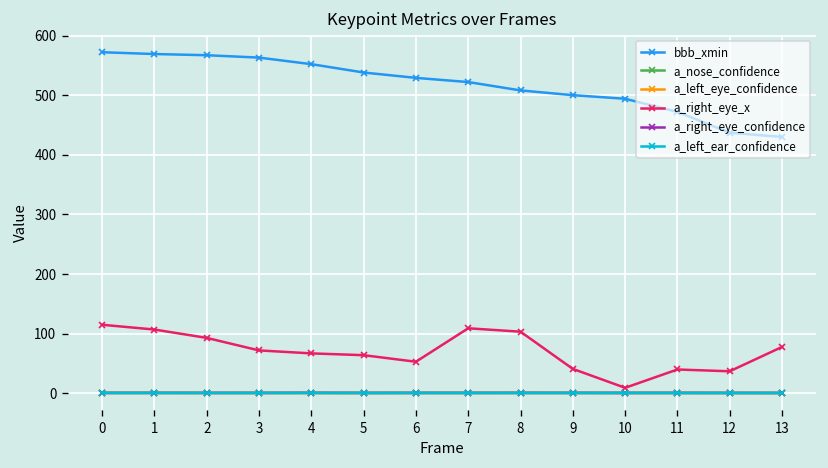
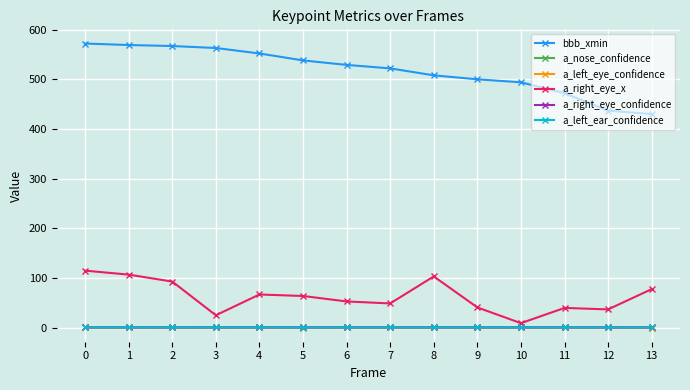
a_right_eye_x, 3: 70 -> 30
a_right_eye_x, 7: 110 -> 50
